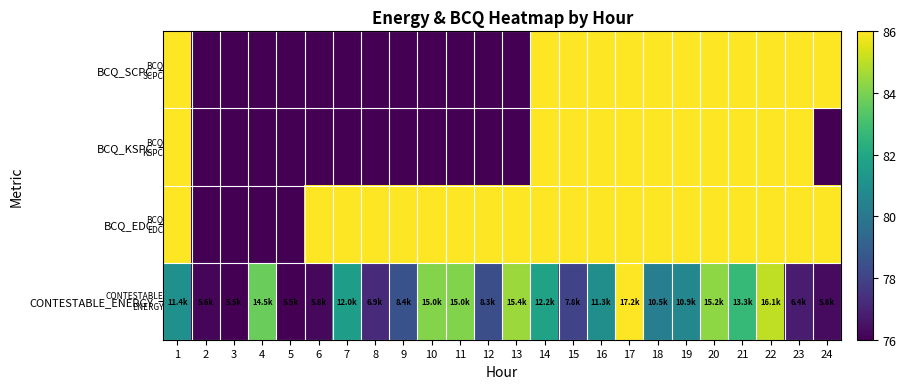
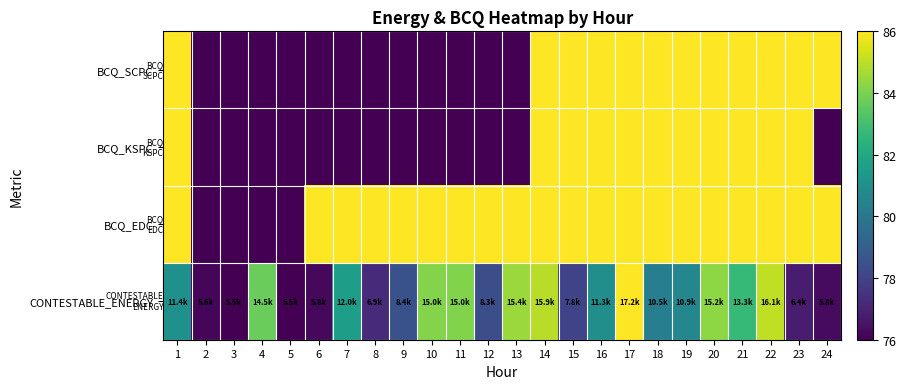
CONTESTABLE_ENERGY, 14: 12.2k -> 15.9k
